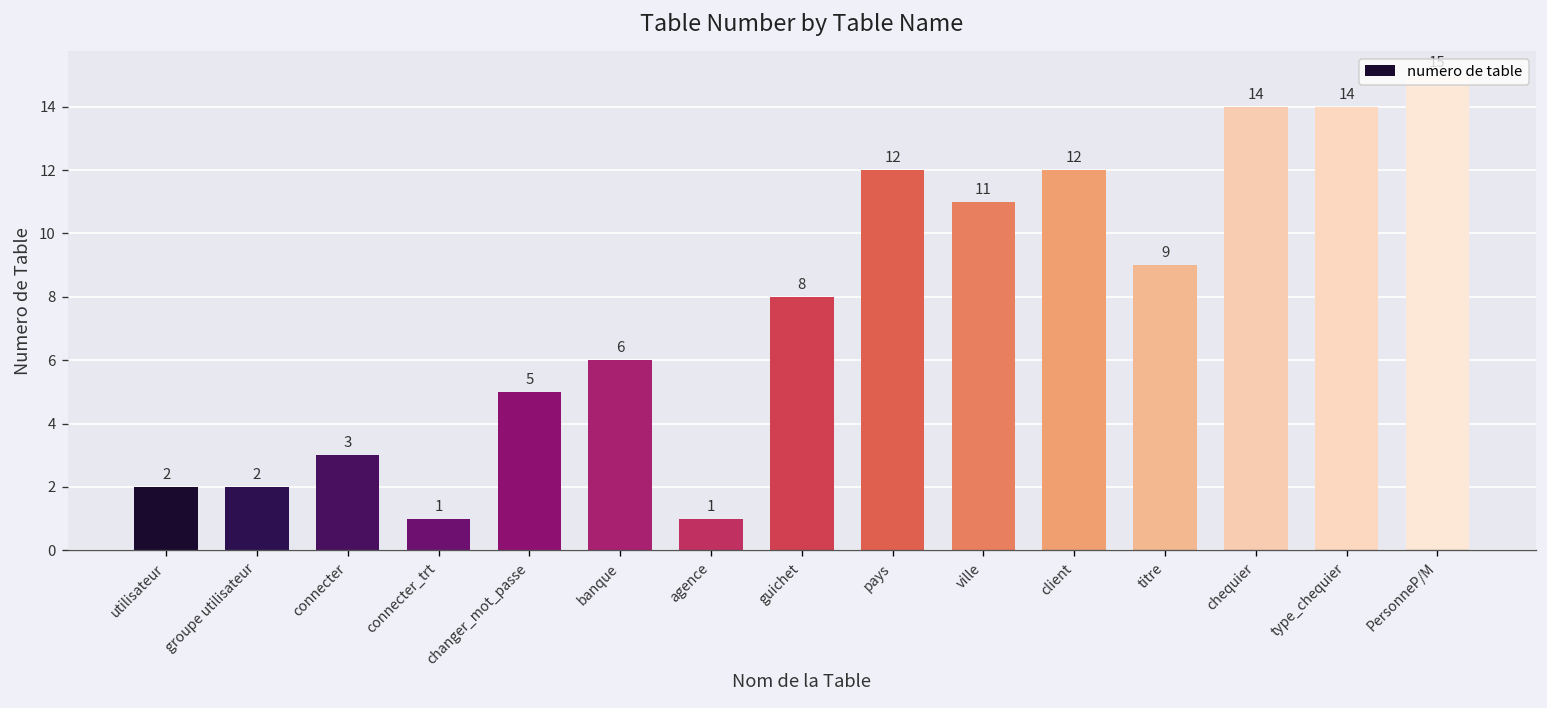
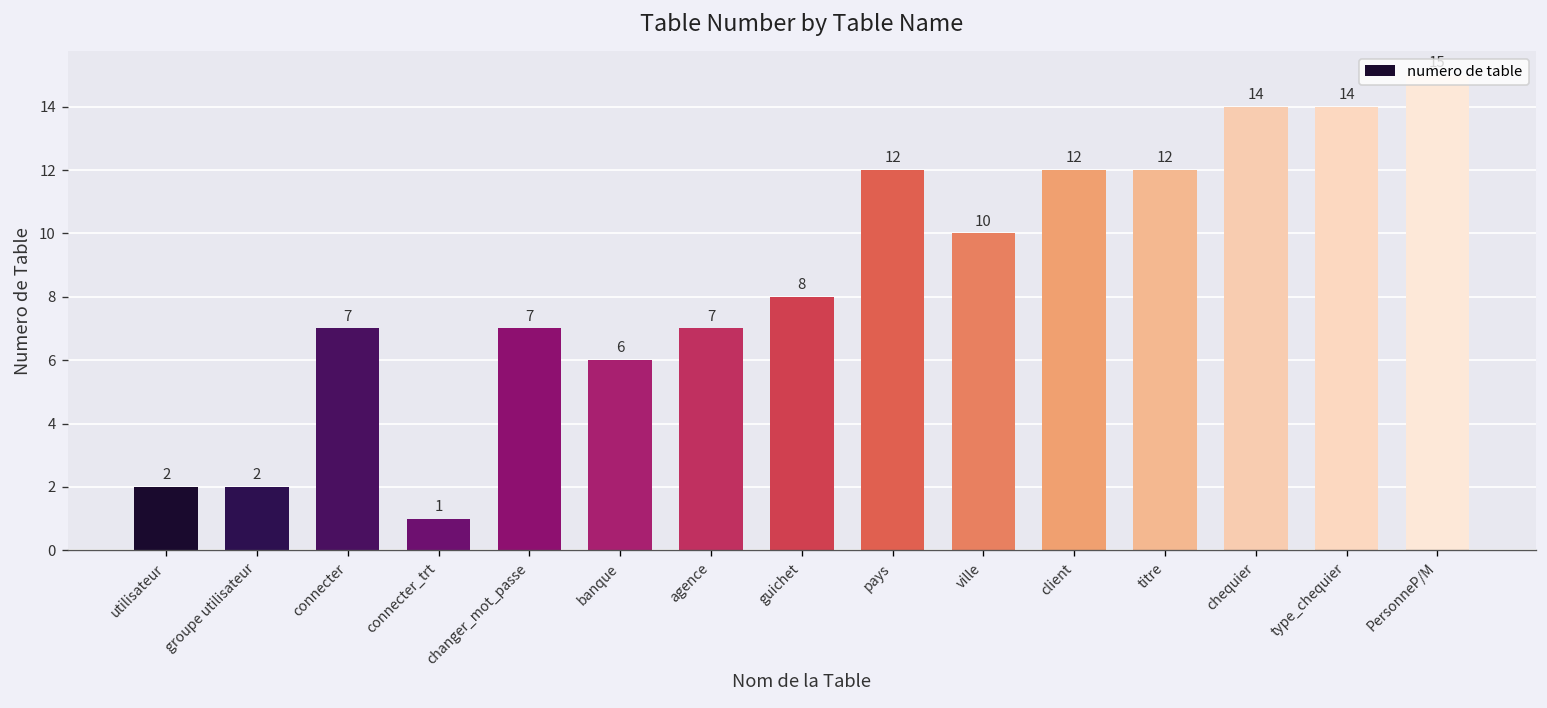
connecter: 3 -> 7
changer_mot_passe: 5 -> 7
agence: 1 -> 7
ville: 11 -> 10
titre: 9 -> 12
